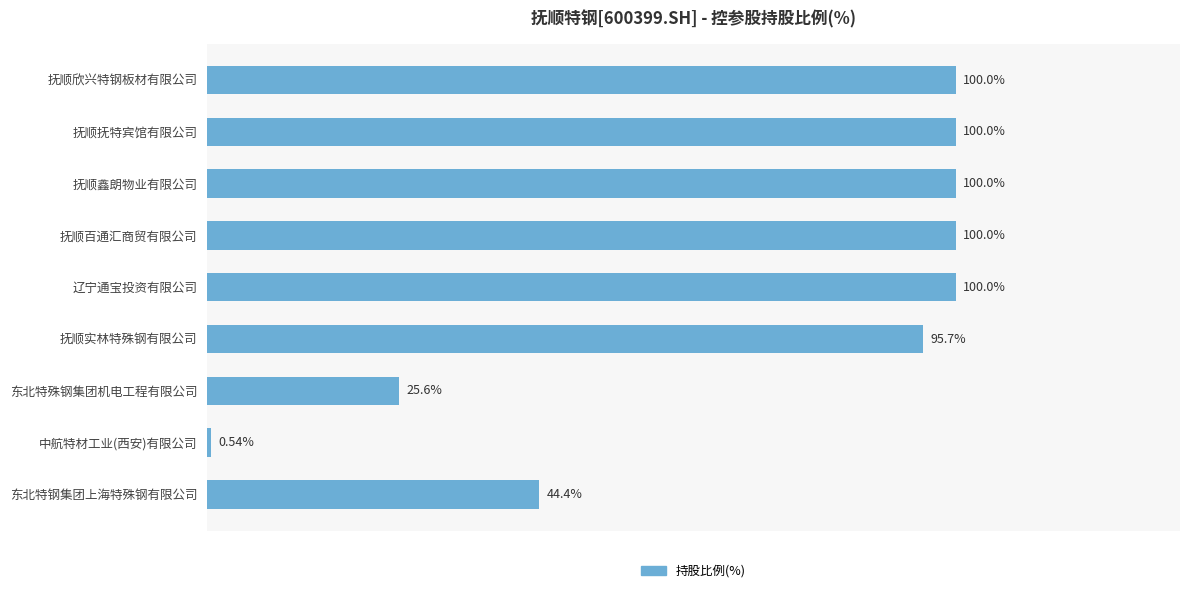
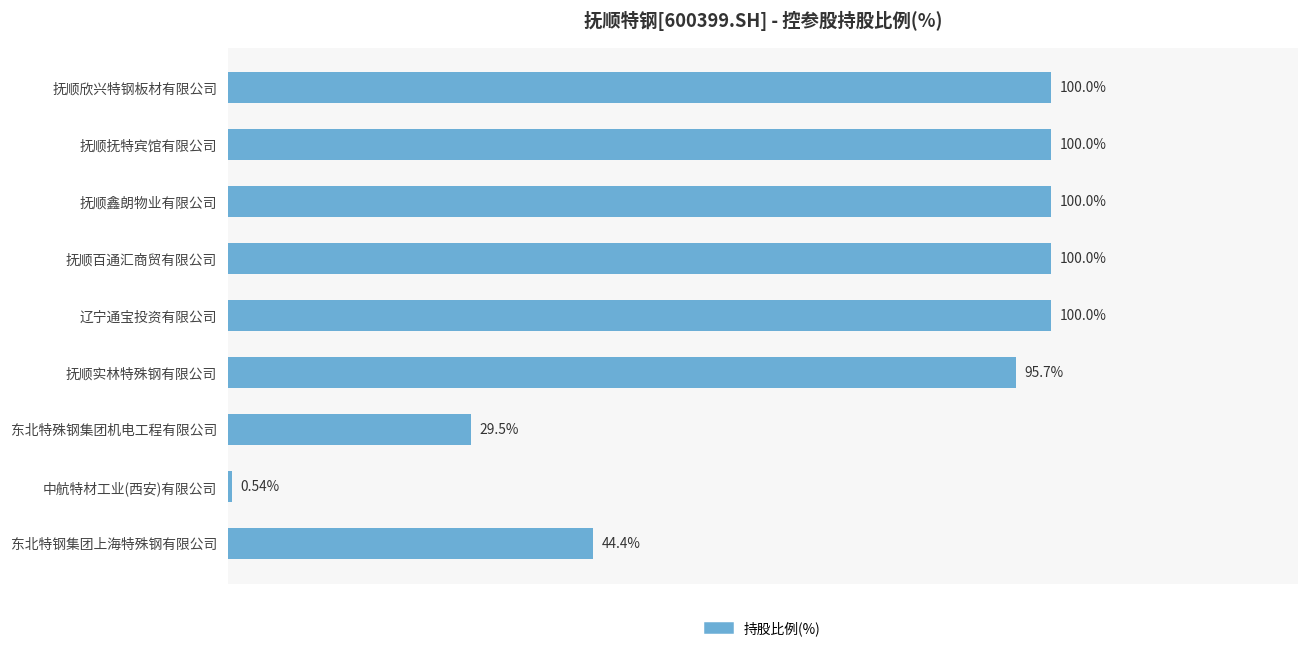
东北特殊钢集团机电工程有限公司: 25.6% -> 29.5%
